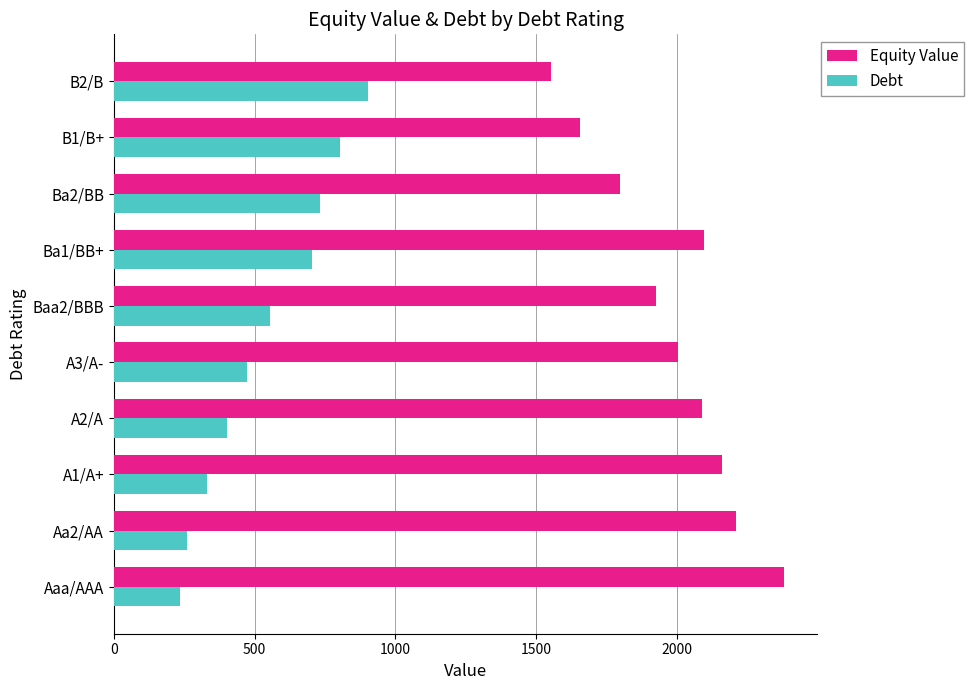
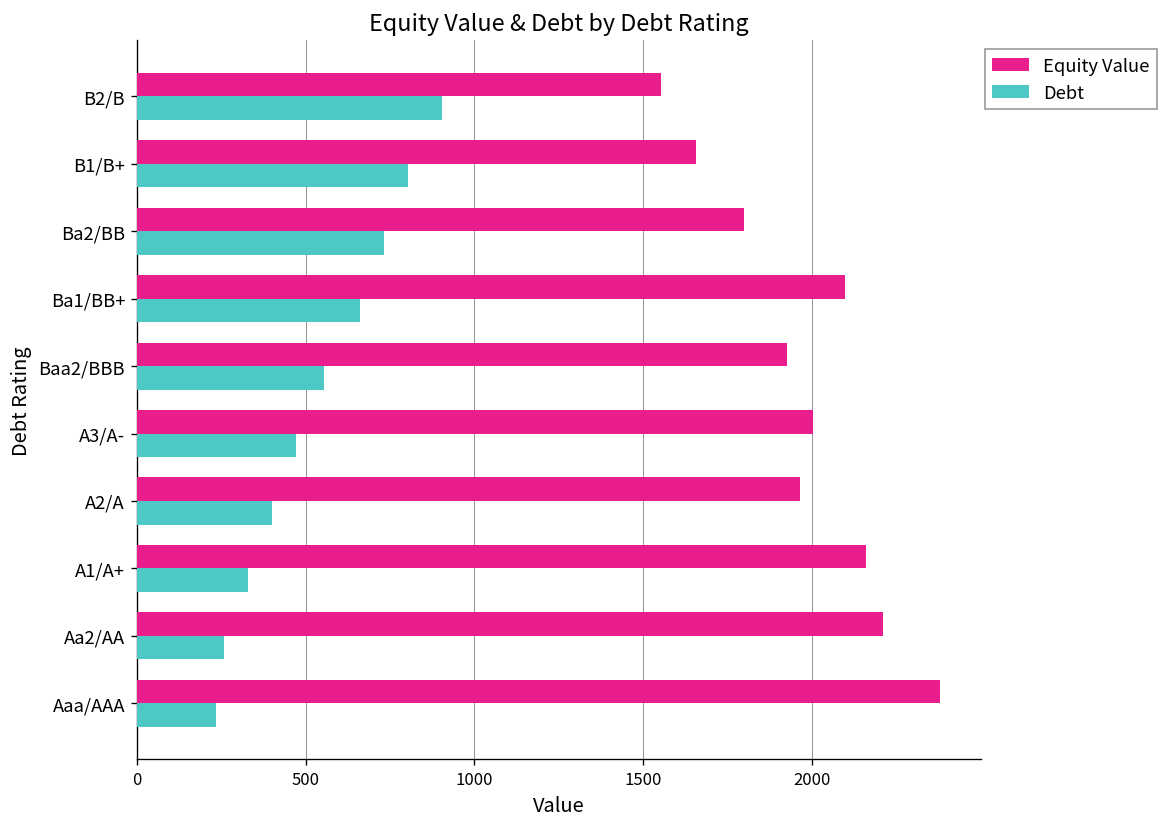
Debt, Ba1/BB+: 710 -> 660
Equity Value, A2/A: 2090 -> 1960
